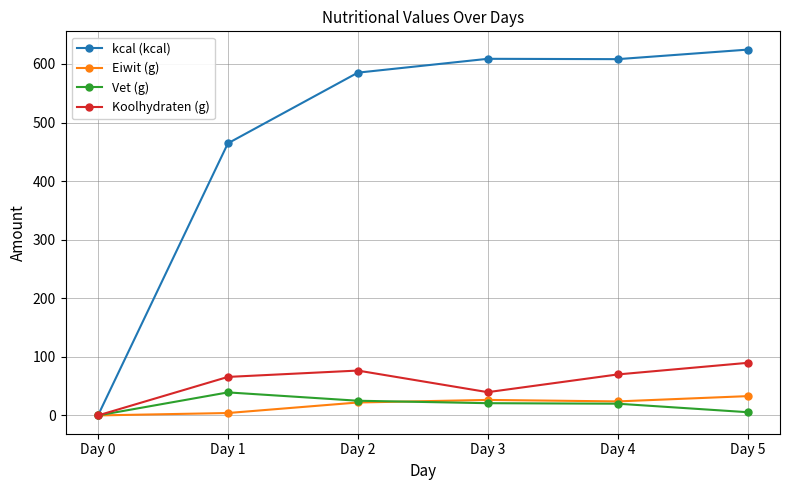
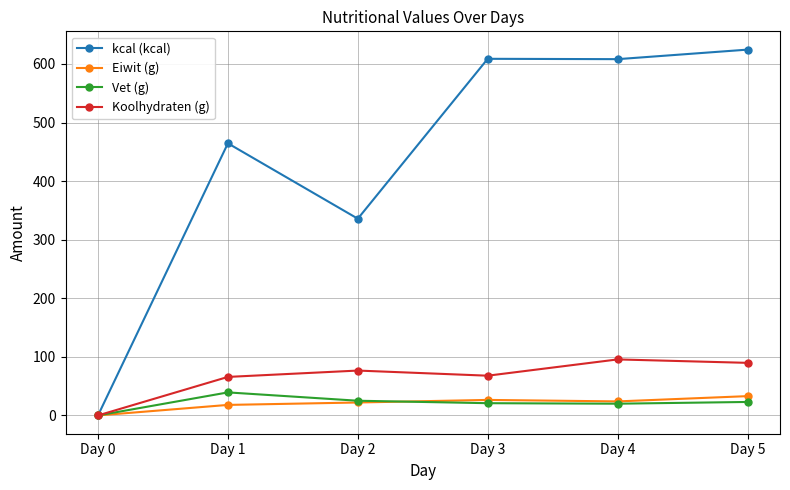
Eiwit (g), Day 1: 0 -> 20
kcal (kcal), Day 2: 590 -> 340
Koolhydraten (g), Day 3: 40 -> 70
Koolhydraten (g), Day 4: 70 -> 100
Vet (g), Day 5: 10 -> 20
